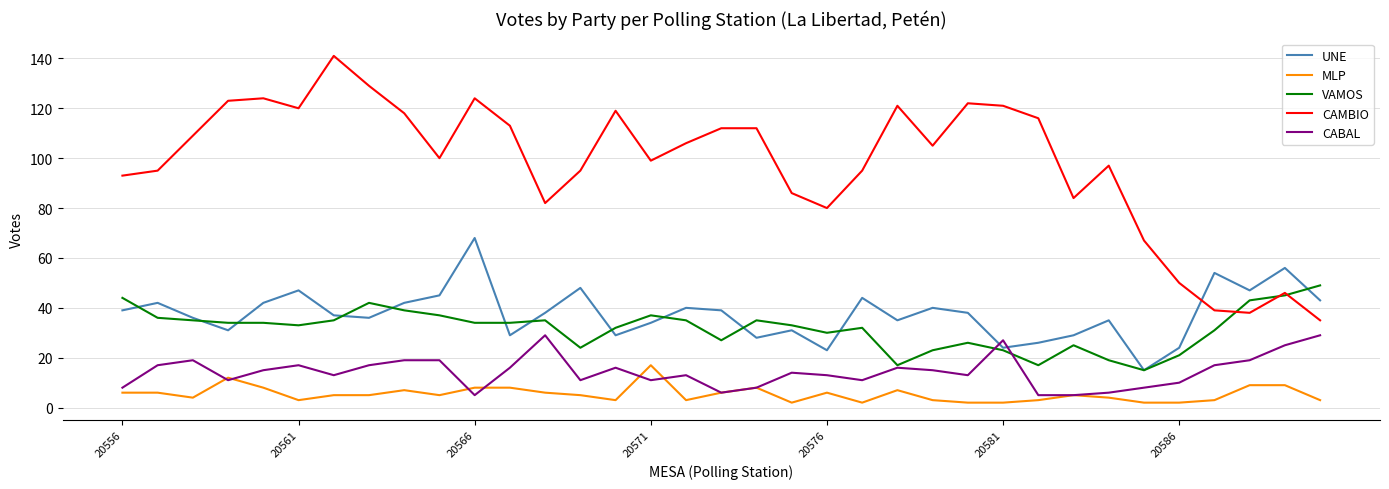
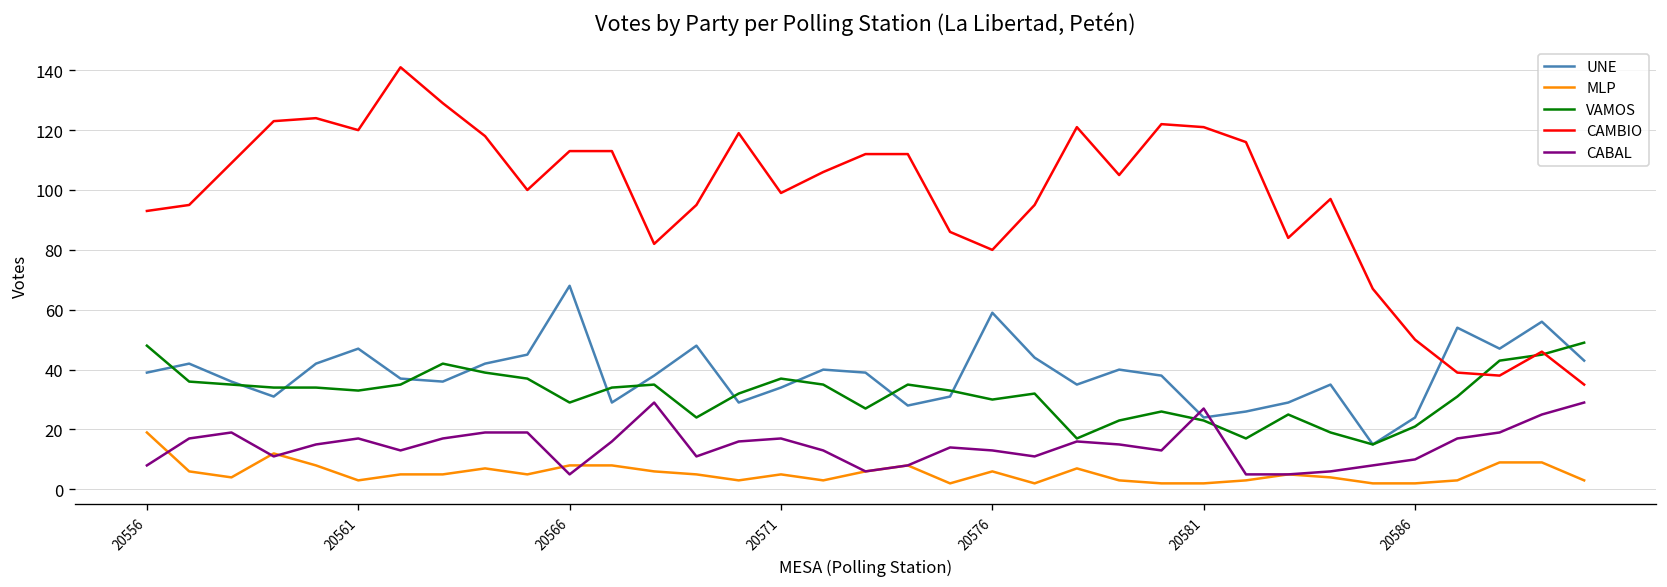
MLP, 20556: 6 -> 19
VAMOS, 20556: 44 -> 48
VAMOS, 20566: 34 -> 29
CAMBIO, 20566: 124 -> 113
MLP, 20571: 17 -> 5
CABAL, 20571: 11 -> 17
UNE, 20576: 23 -> 59
